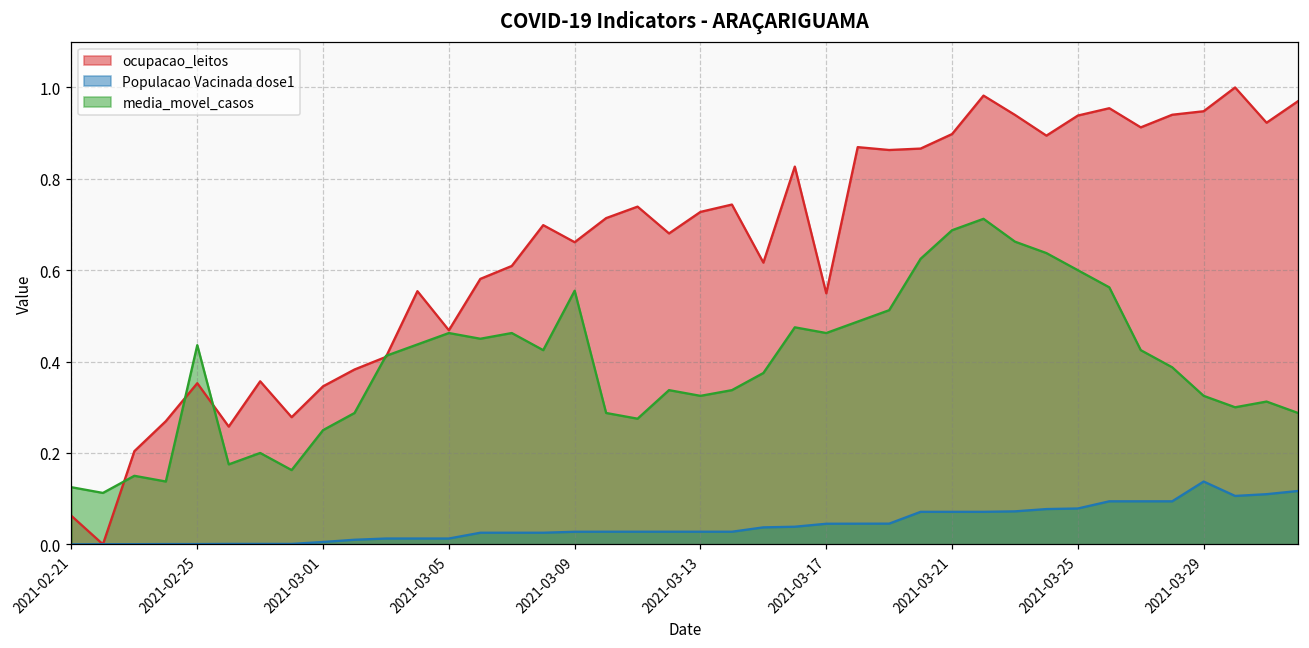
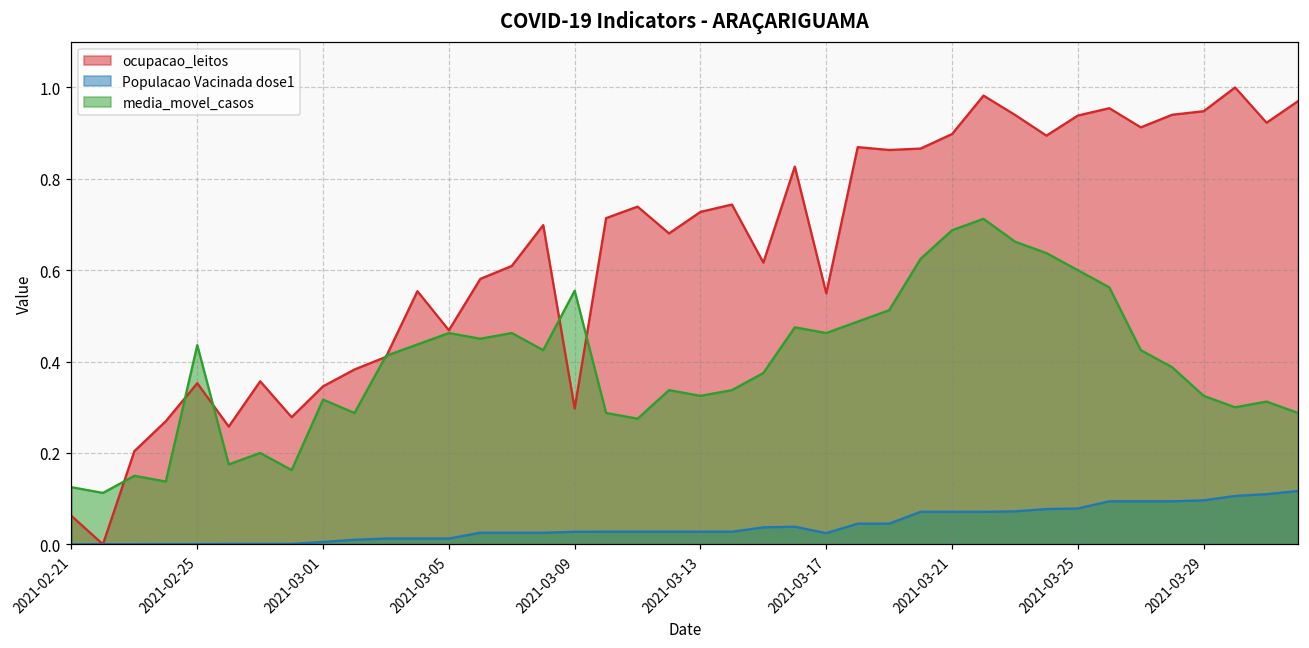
media_movel_casos, 2021-03-01: 0.25 -> 0.32
ocupacao_leitos, 2021-03-09: 0.66 -> 0.30
Populacao Vacinada dose1, 2021-03-17: 0.05 -> 0.02
Populacao Vacinada dose1, 2021-03-29: 0.14 -> 0.10
